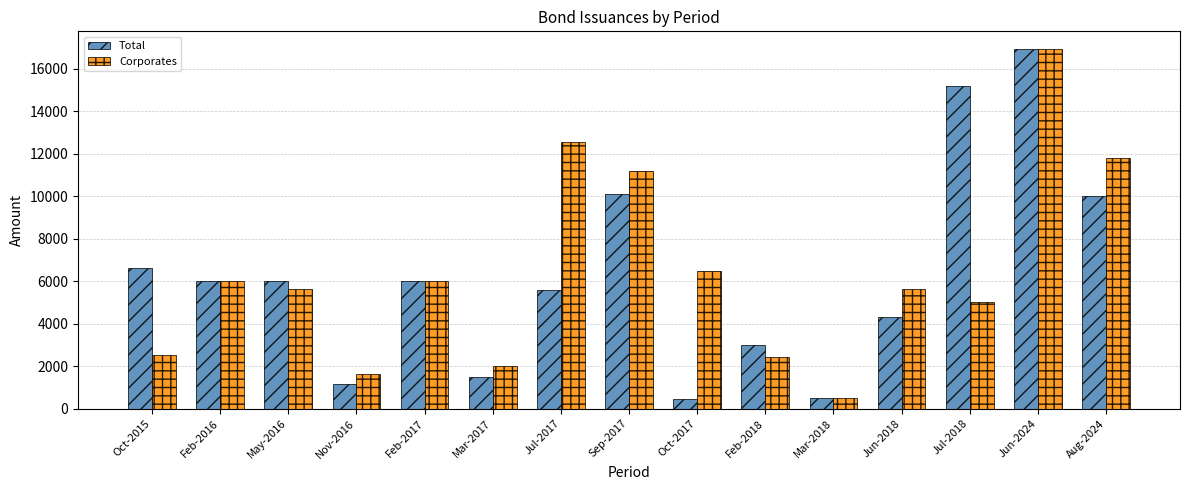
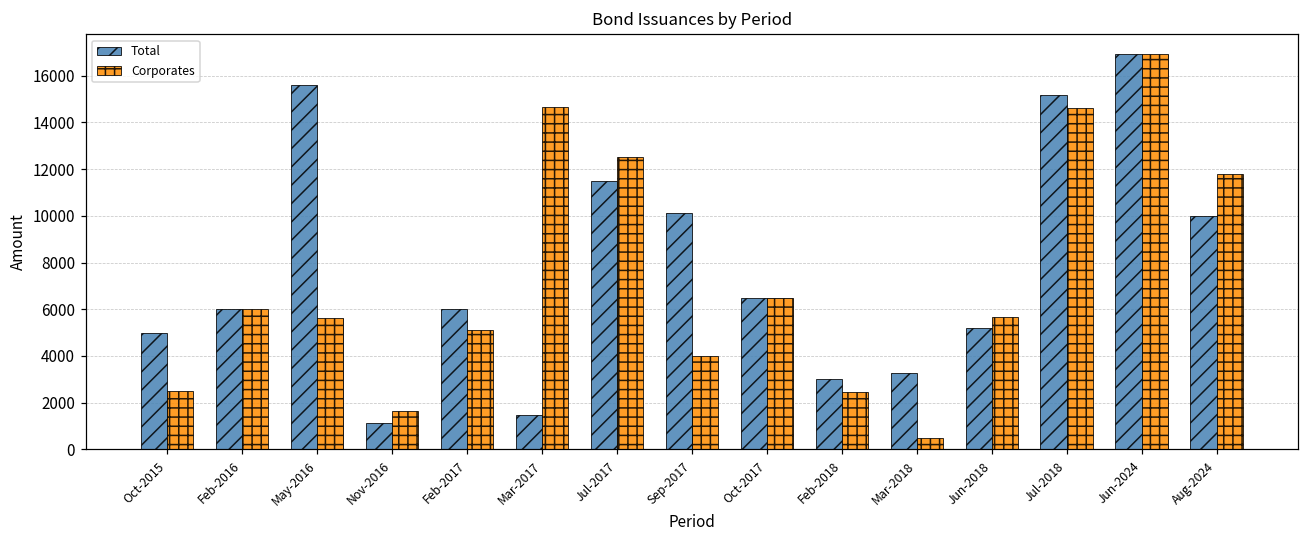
Total, Oct-2015: 6600 -> 5000
Total, May-2016: 6000 -> 15600
Corporates, Feb-2017: 6000 -> 5100
Corporates, Mar-2017: 2000 -> 14600
Total, Jul-2017: 5600 -> 11500
Corporates, Sep-2017: 11200 -> 4000
Total, Oct-2017: 400 -> 6500
Total, Mar-2018: 500 -> 3300
Total, Jun-2018: 4300 -> 5200
Corporates, Jul-2018: 5000 -> 14600
